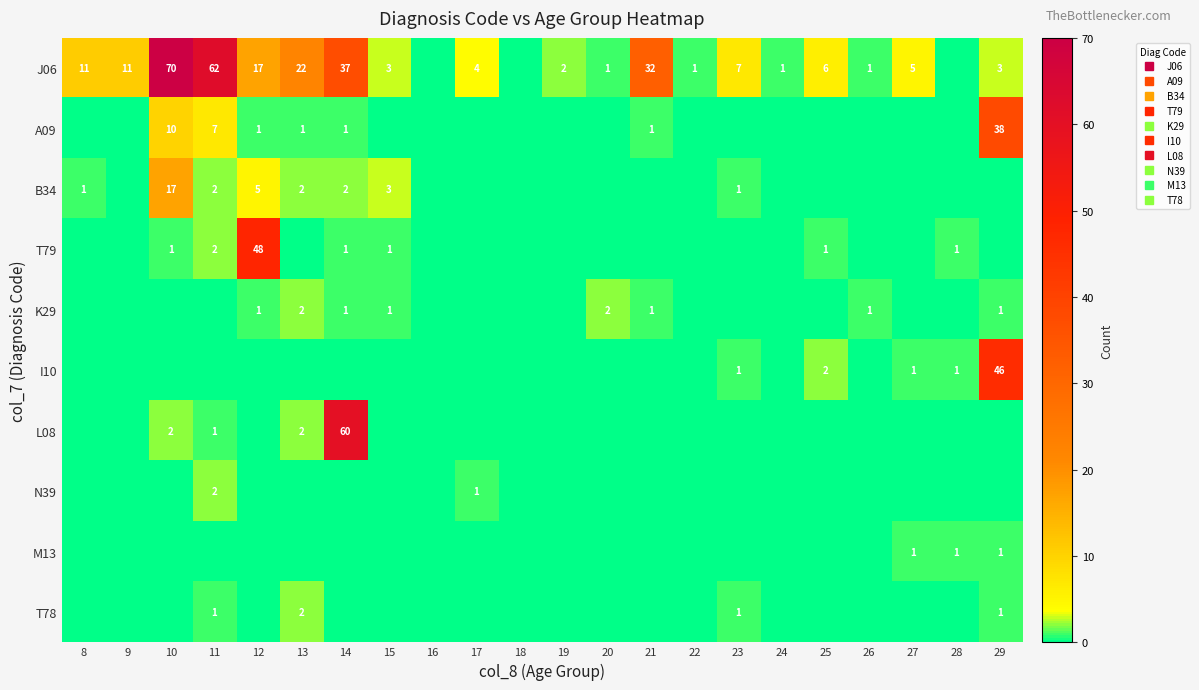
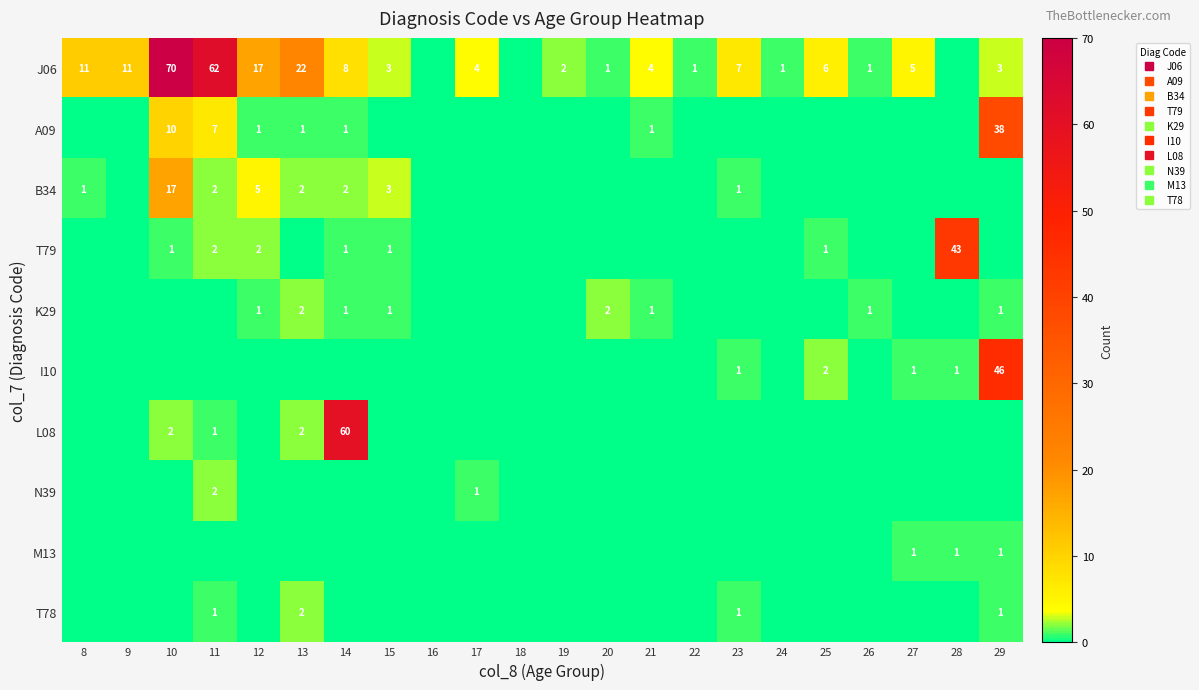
J06, 14: 37 -> 8
J06, 21: 32 -> 4
T79, 12: 48 -> 2
T79, 28: 1 -> 43
